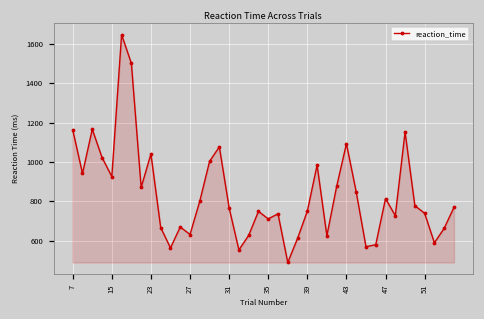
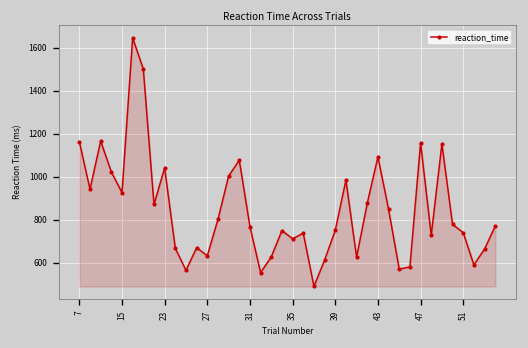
47: 810 -> 1160
